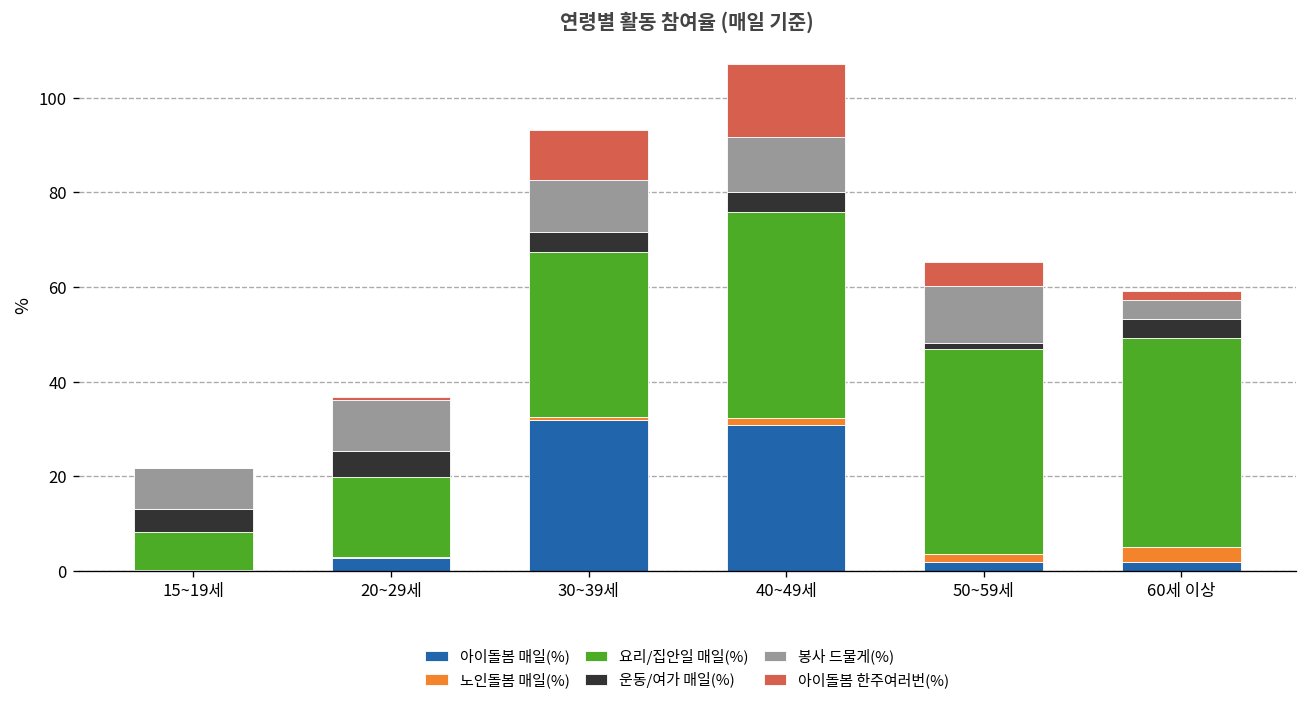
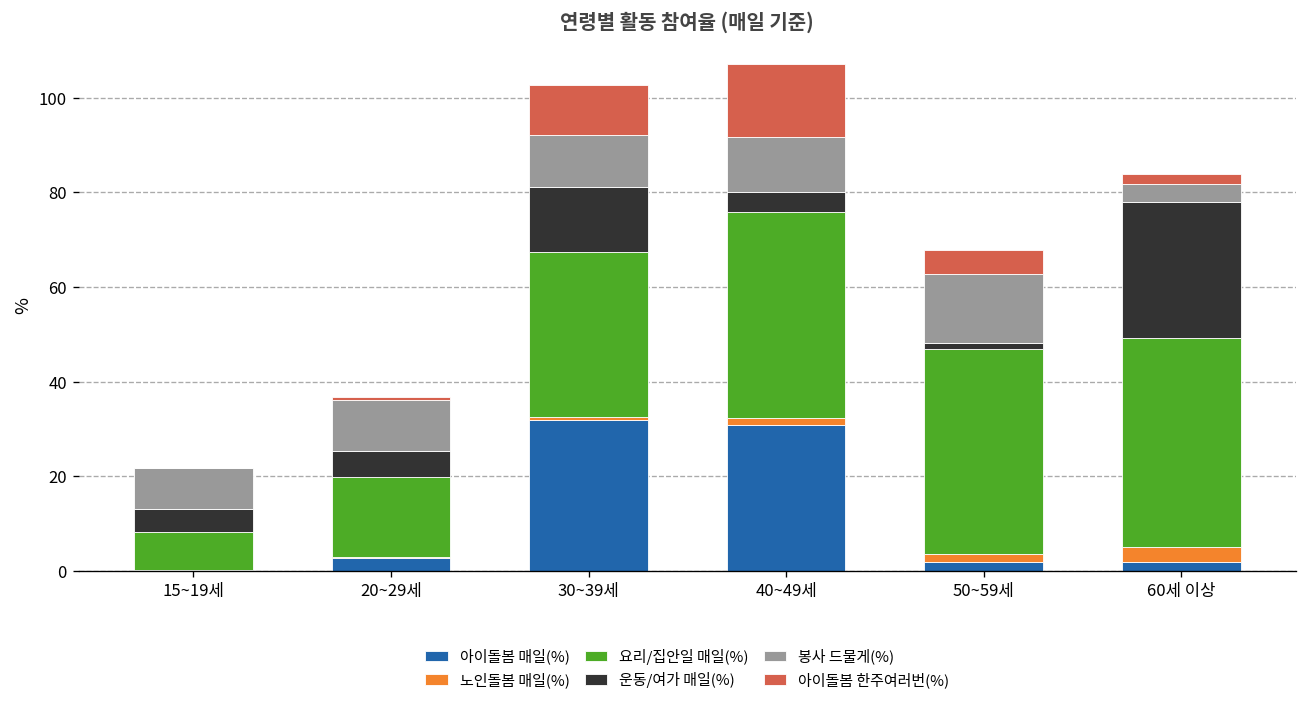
운동/여가 매일(%), 30~39세: 4 -> 14
봉사 드물게(%), 50~59세: 12 -> 15
운동/여가 매일(%), 60세 이상: 4 -> 29
